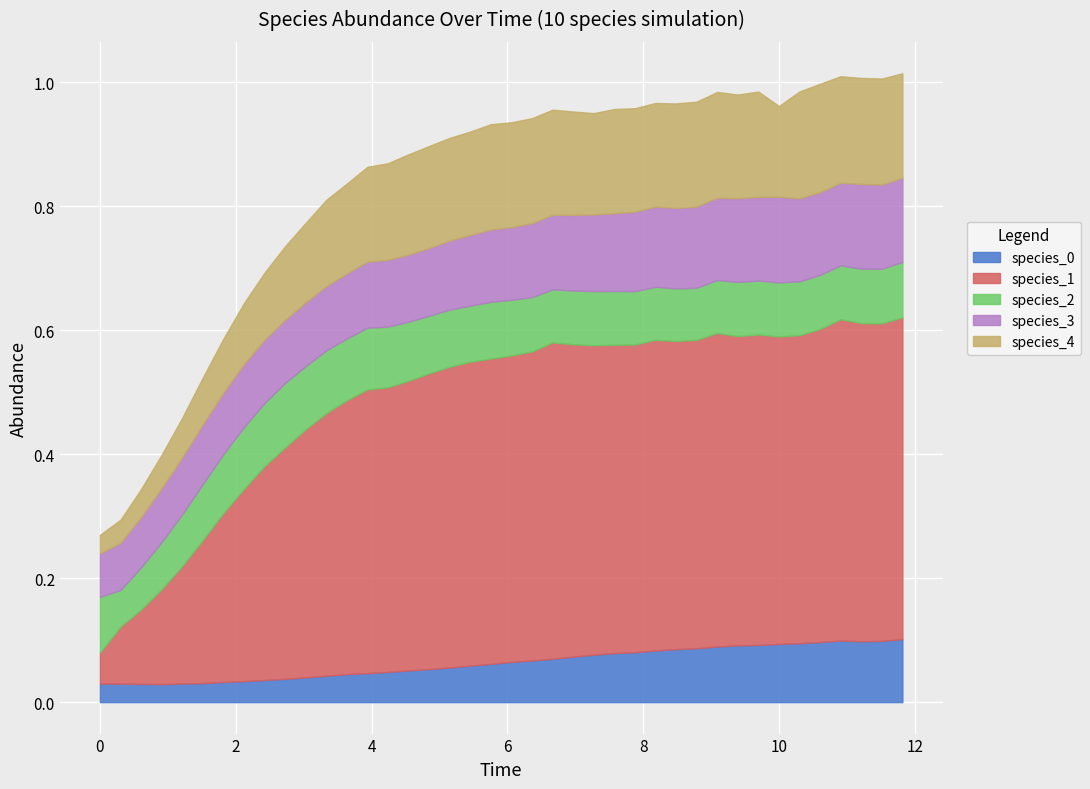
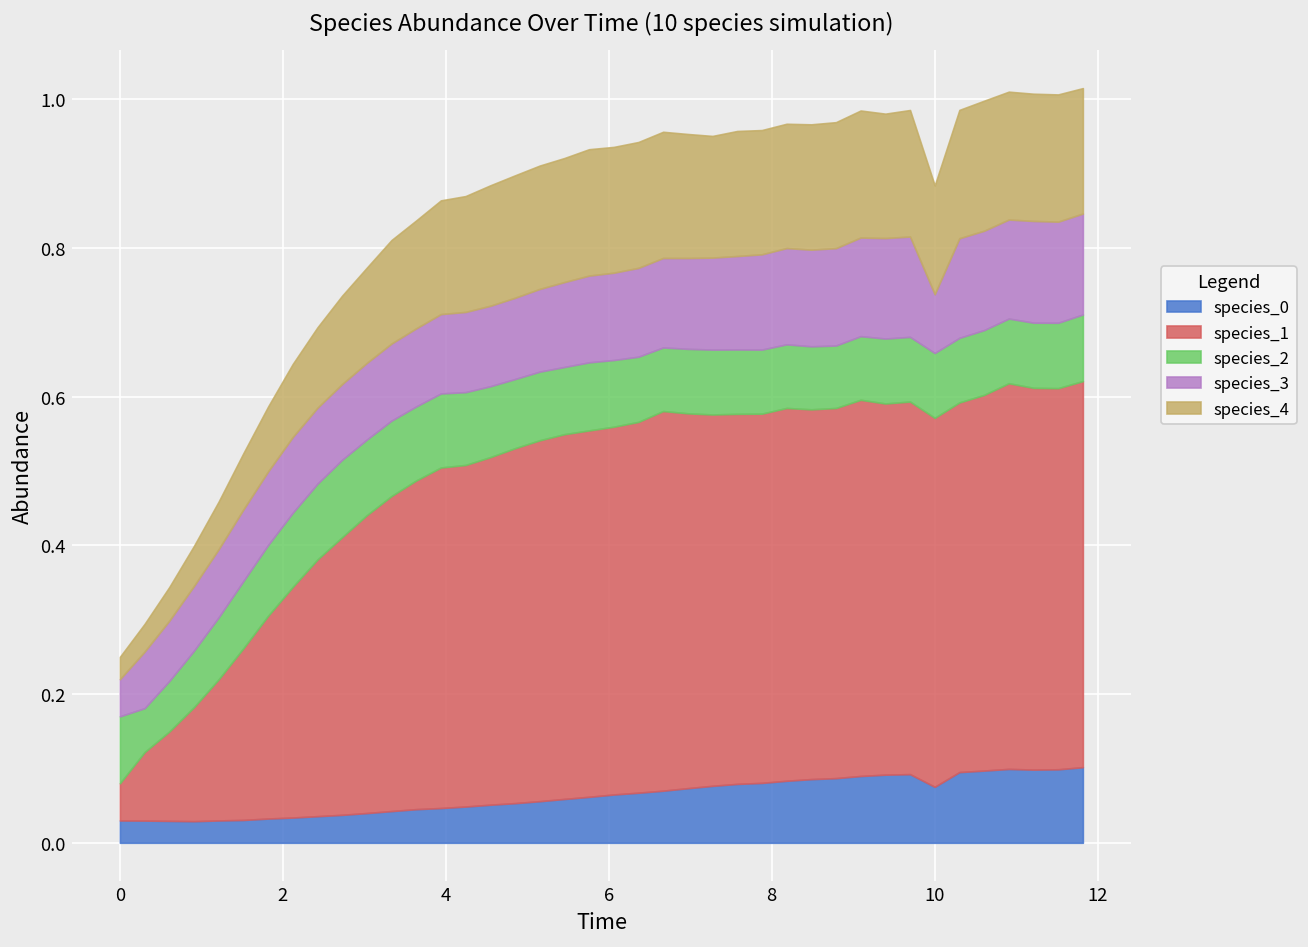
species_3, 0: 0.07 -> 0.05
species_0, 10: 0.09 -> 0.08
species_3, 10: 0.14 -> 0.08
